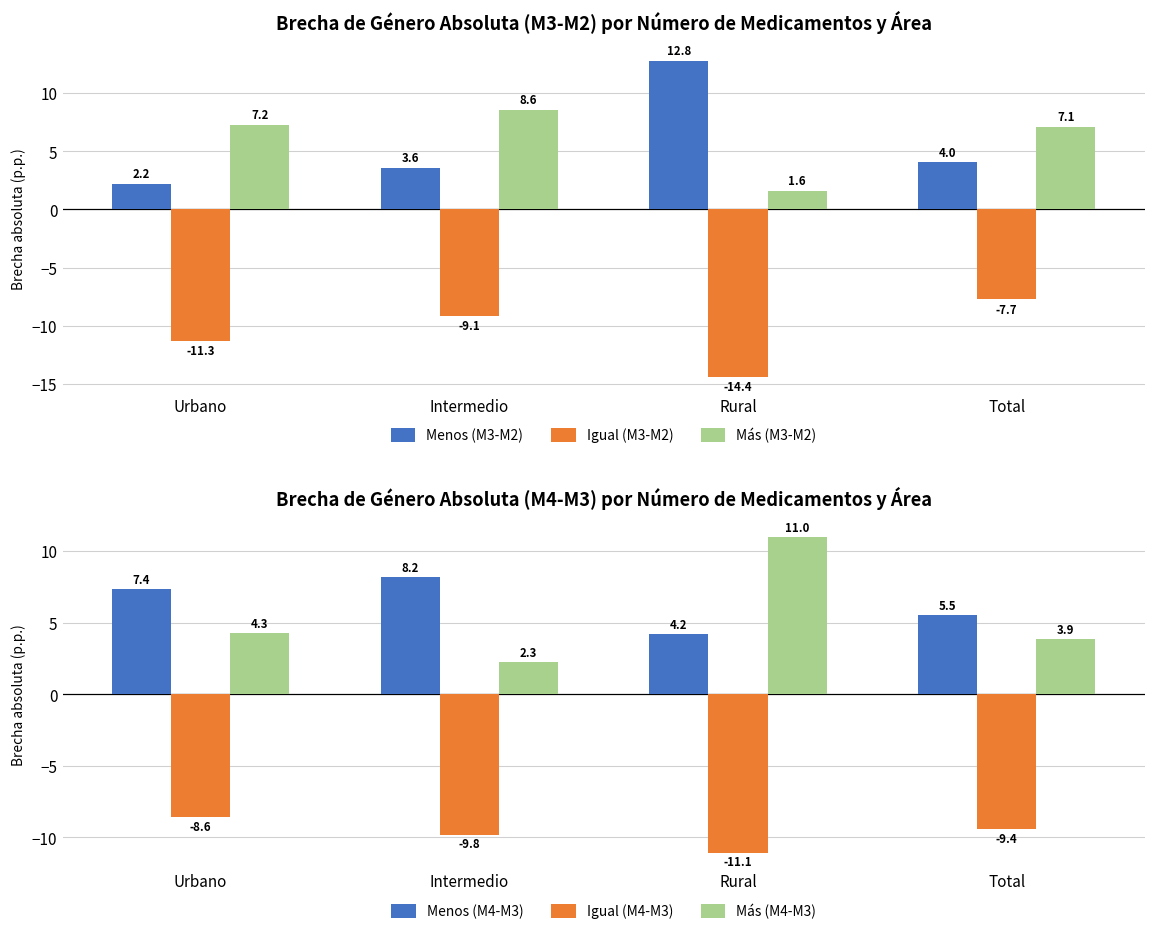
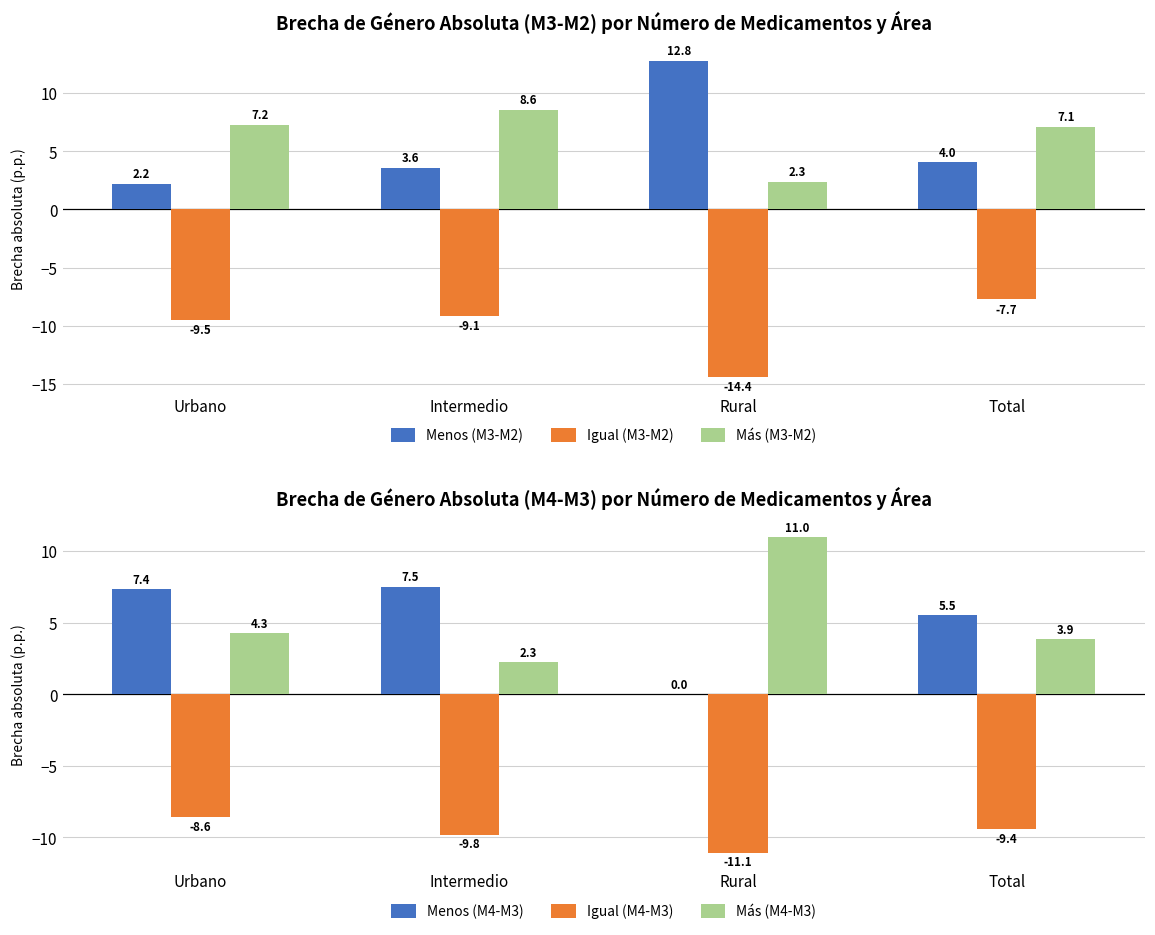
Brecha de Género Absoluta (M3-M2) por Número de Medicamentos y Área, Igual (M3-M2), Urbano: -11.3 -> -9.5
Brecha de Género Absoluta (M3-M2) por Número de Medicamentos y Área, Más (M3-M2), Rural: 1.6 -> 2.3
Brecha de Género Absoluta (M4-M3) por Número de Medicamentos y Área, Menos (M4-M3), Intermedio: 8.2 -> 7.5
Brecha de Género Absoluta (M4-M3) por Número de Medicamentos y Área, Menos (M4-M3), Rural: 4.2 -> 0.0
